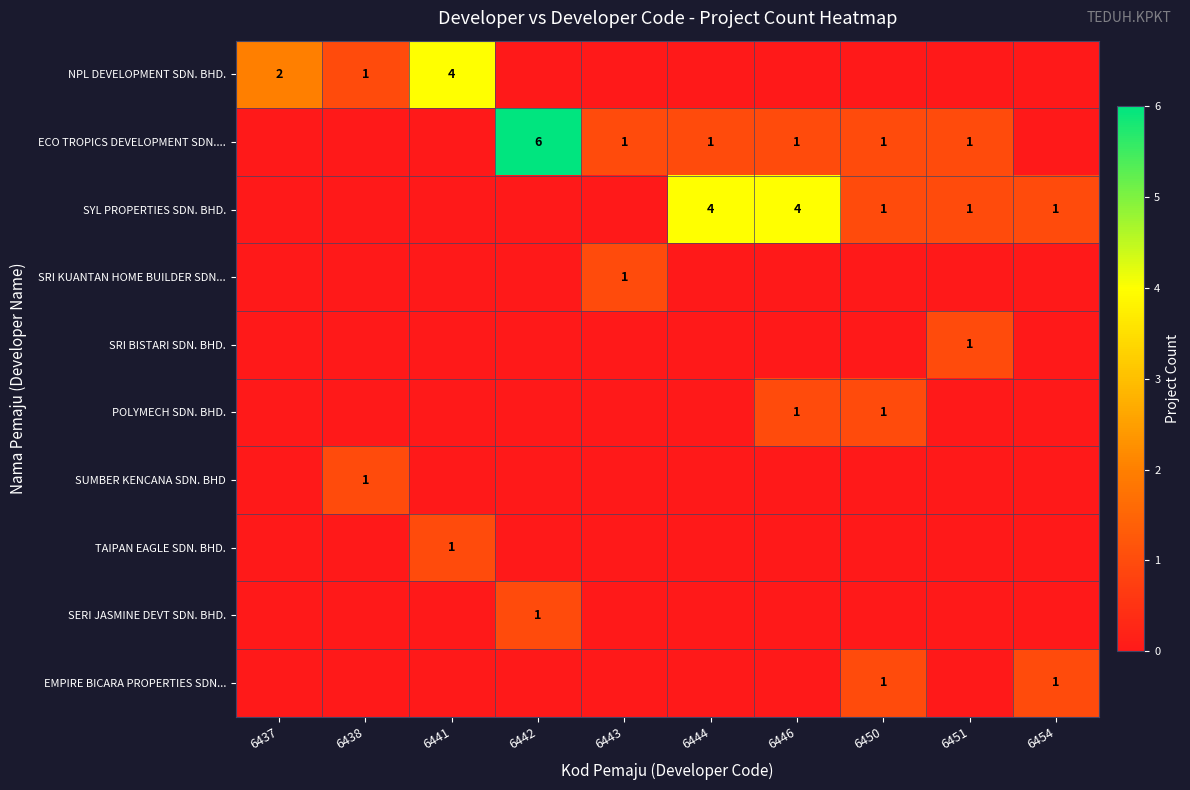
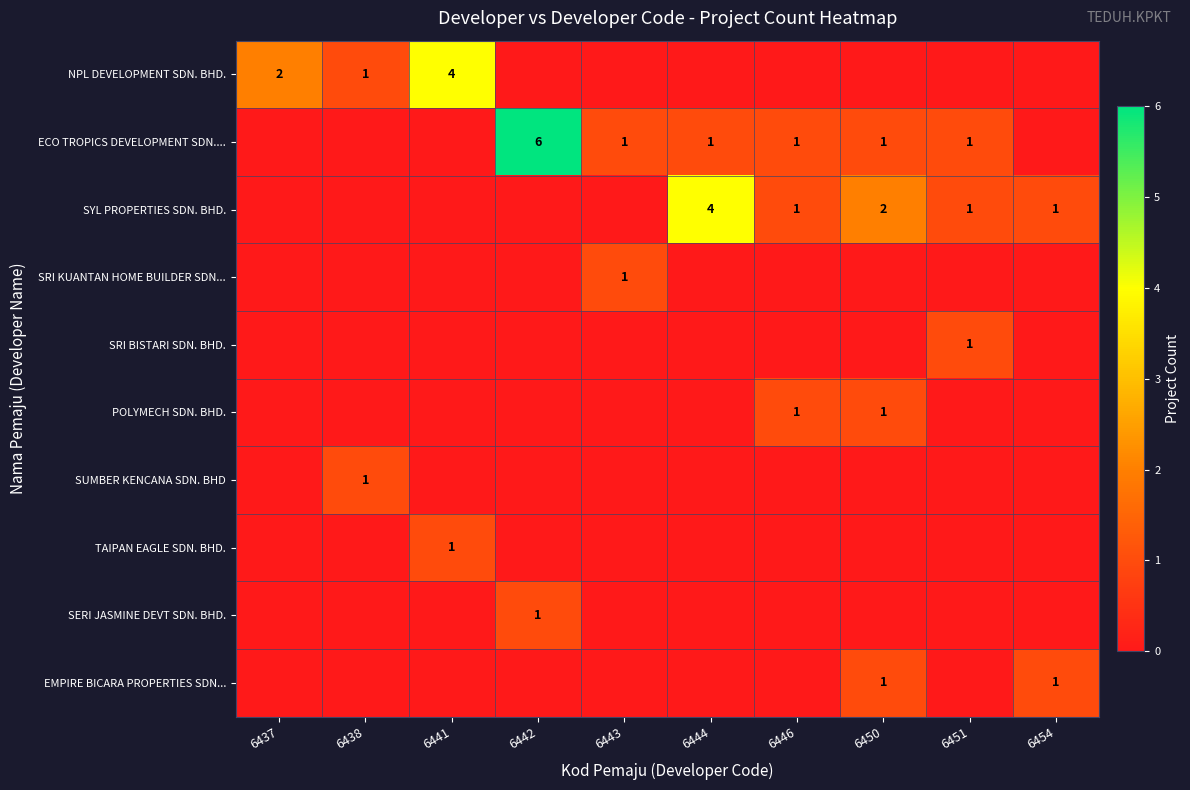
SYL PROPERTIES SDN. BHD., 6446: 4 -> 1
SYL PROPERTIES SDN. BHD., 6450: 1 -> 2
